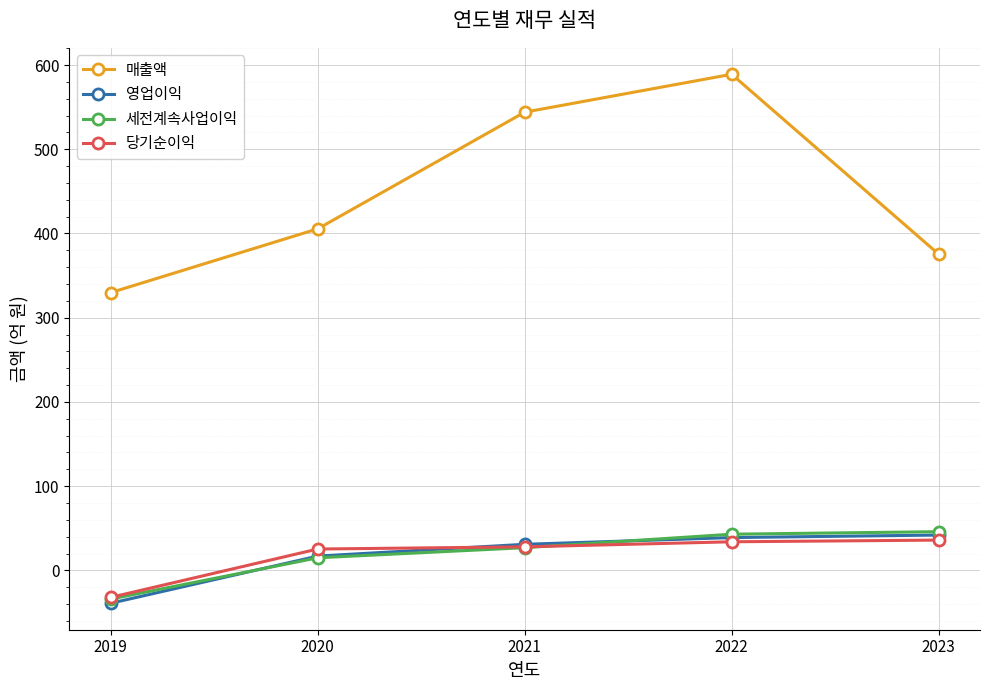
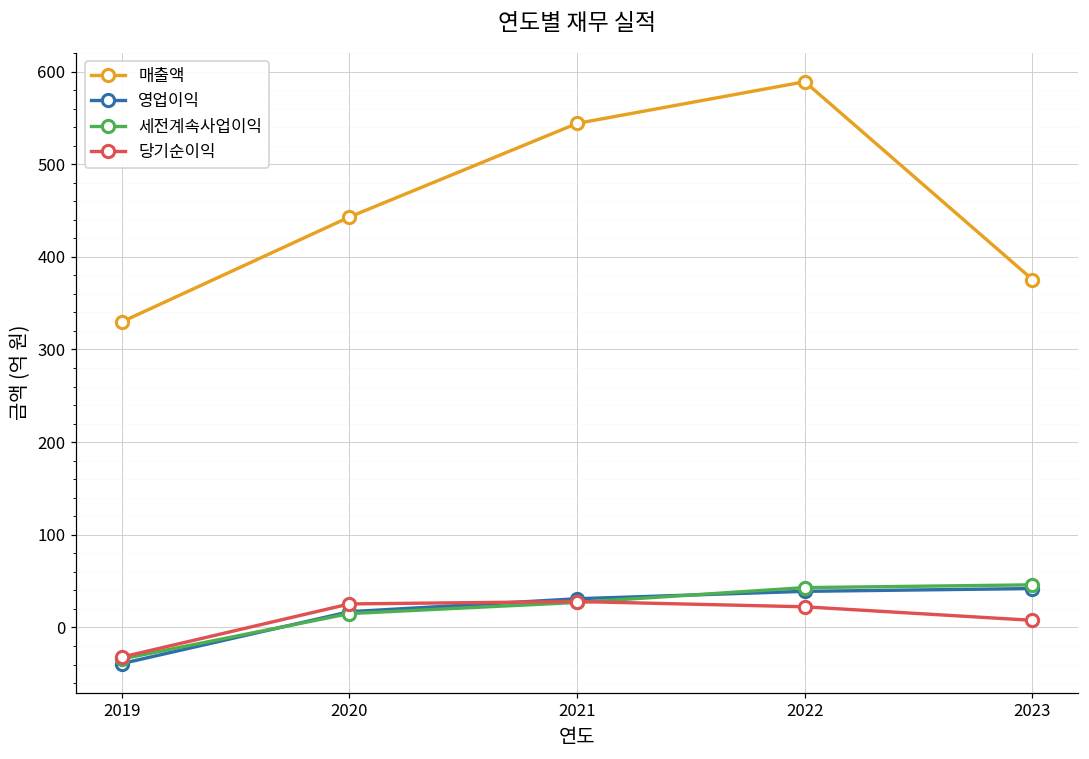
매출액, 2020: 410 -> 440
당기순이익, 2022: 30 -> 20
당기순이익, 2023: 40 -> 10
